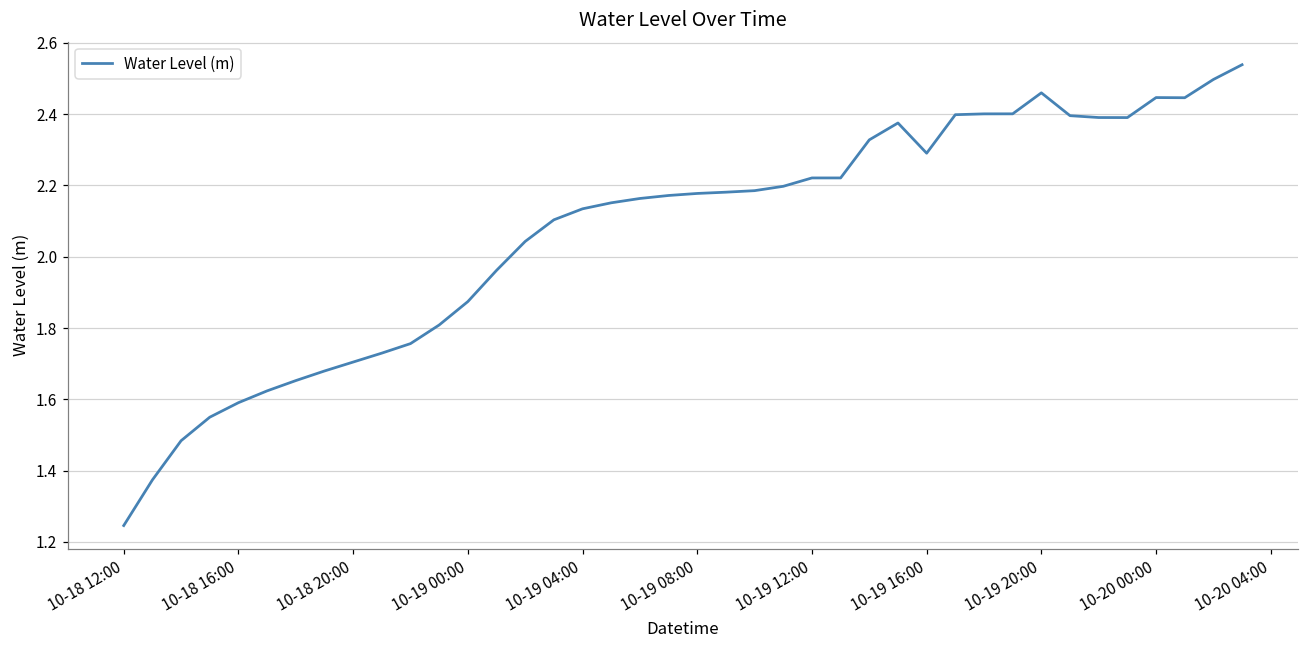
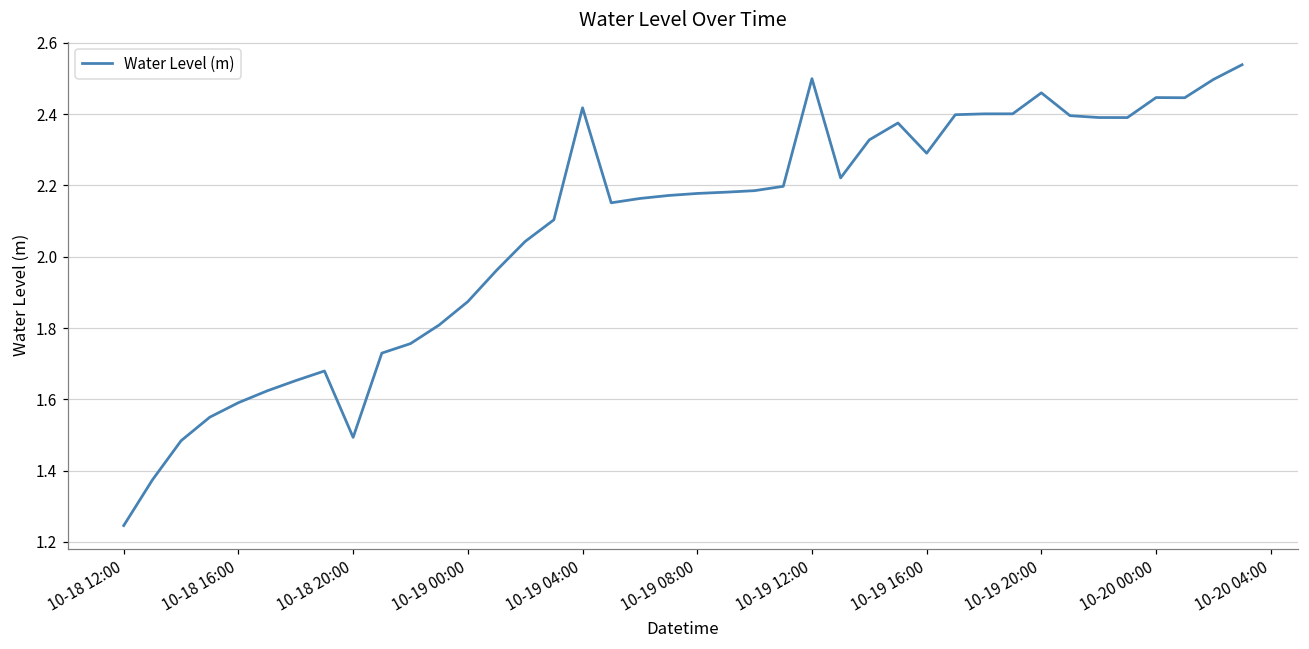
10-18 20:00: 1.70 -> 1.49
10-19 04:00: 2.13 -> 2.42
10-19 12:00: 2.22 -> 2.50
